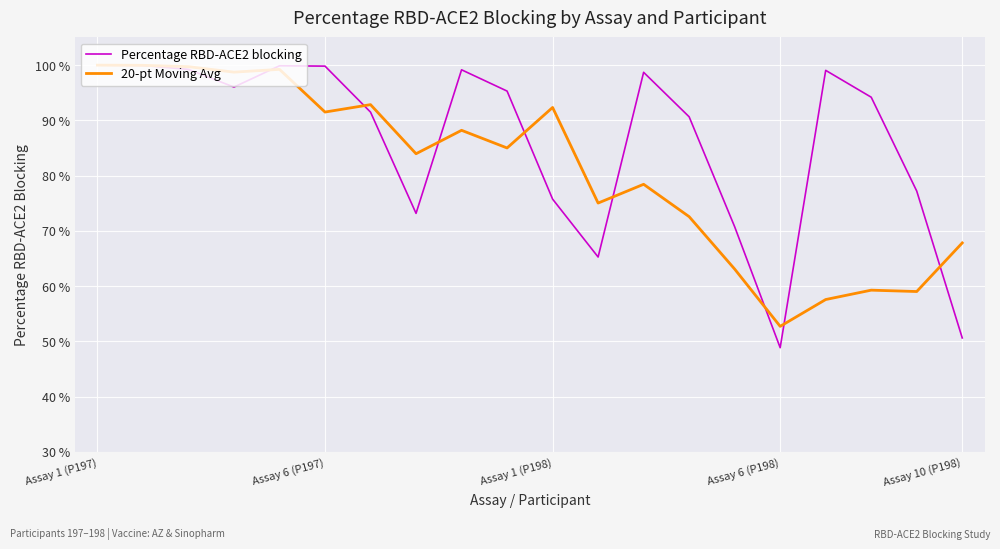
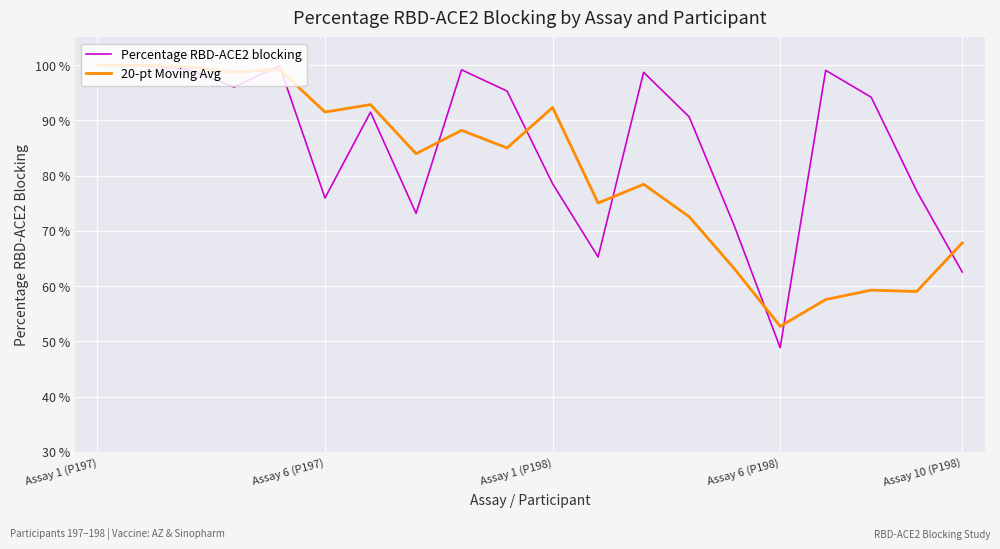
Percentage RBD-ACE2 blocking, Assay 6 (P197): 100 % -> 76 %
Percentage RBD-ACE2 blocking, Assay 1 (P198): 76 % -> 79 %
Percentage RBD-ACE2 blocking, Assay 10 (P198): 51 % -> 63 %
